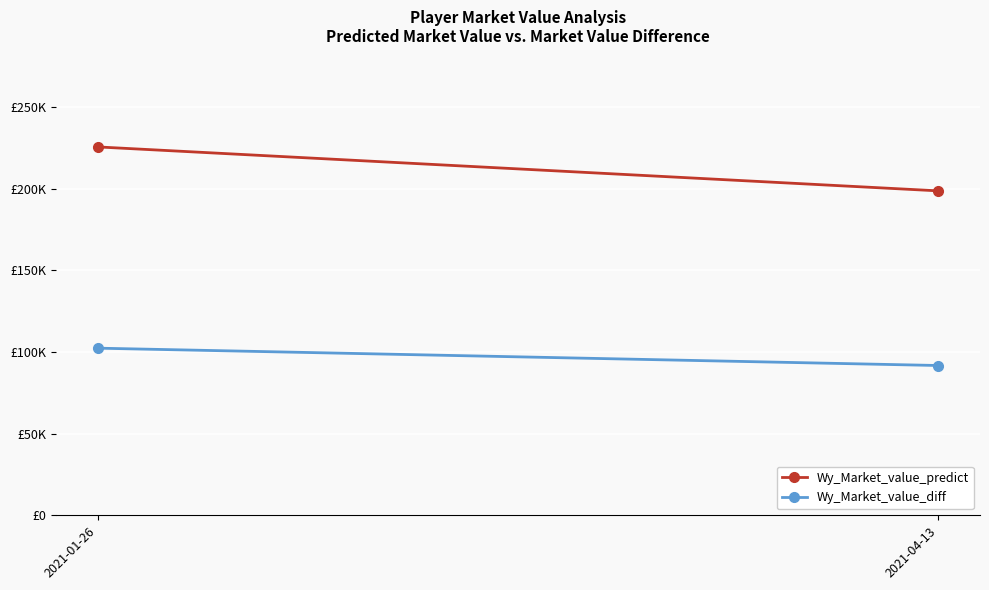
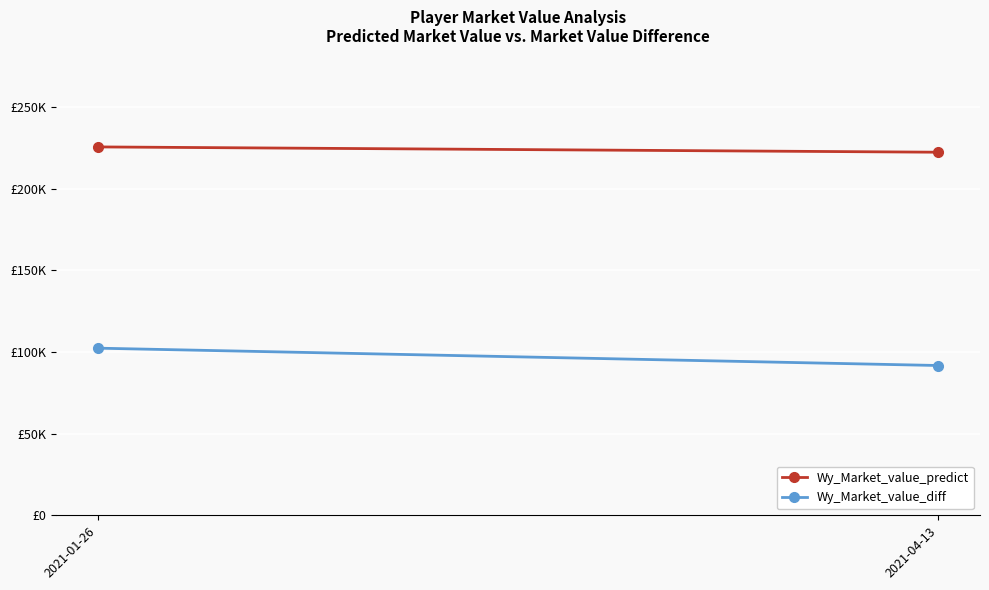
Wy_Market_value_predict, 2021-04-13: £199000 -> £222000
